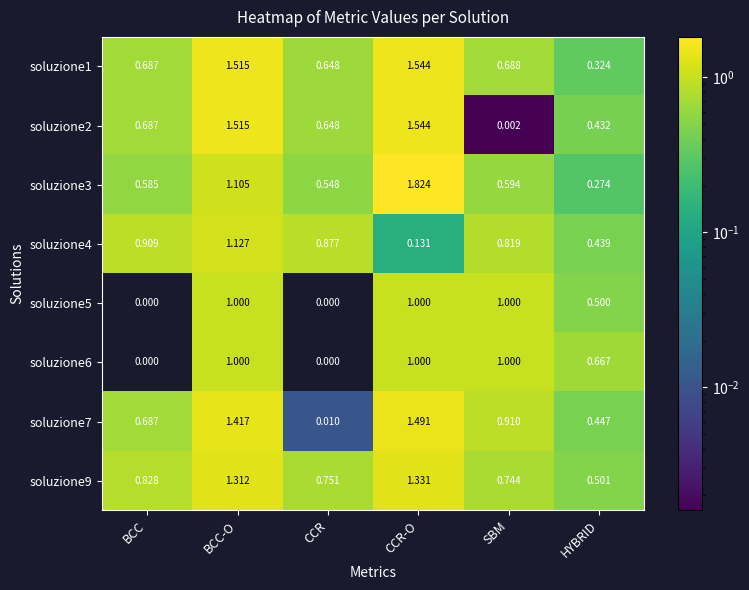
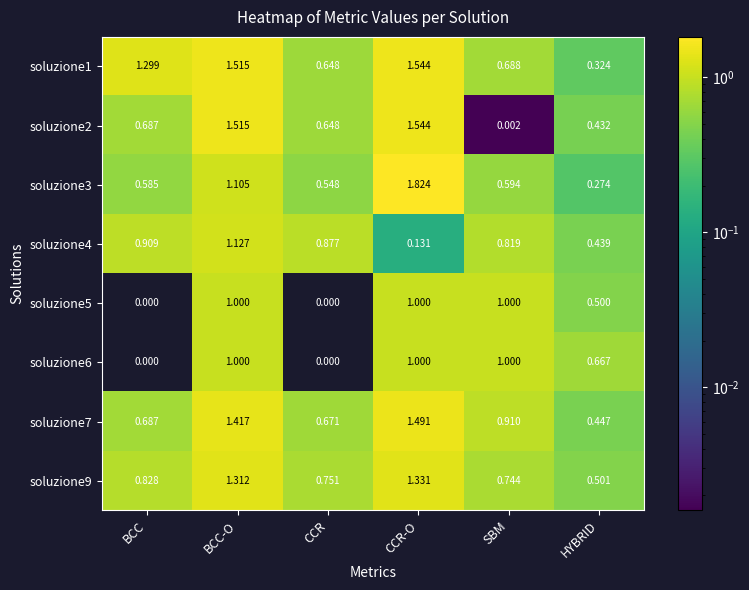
soluzione1, BCC: 0.687 -> 1.299
soluzione7, CCR: 0.010 -> 0.671
